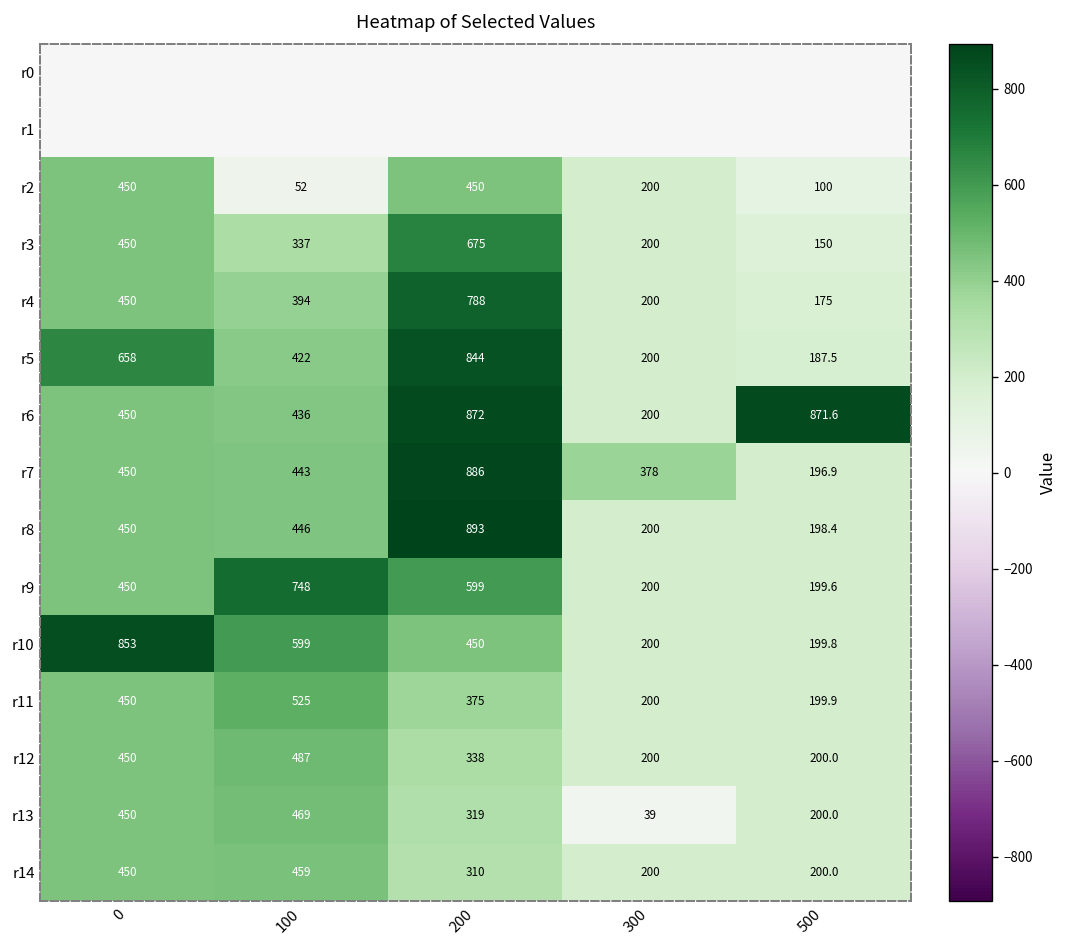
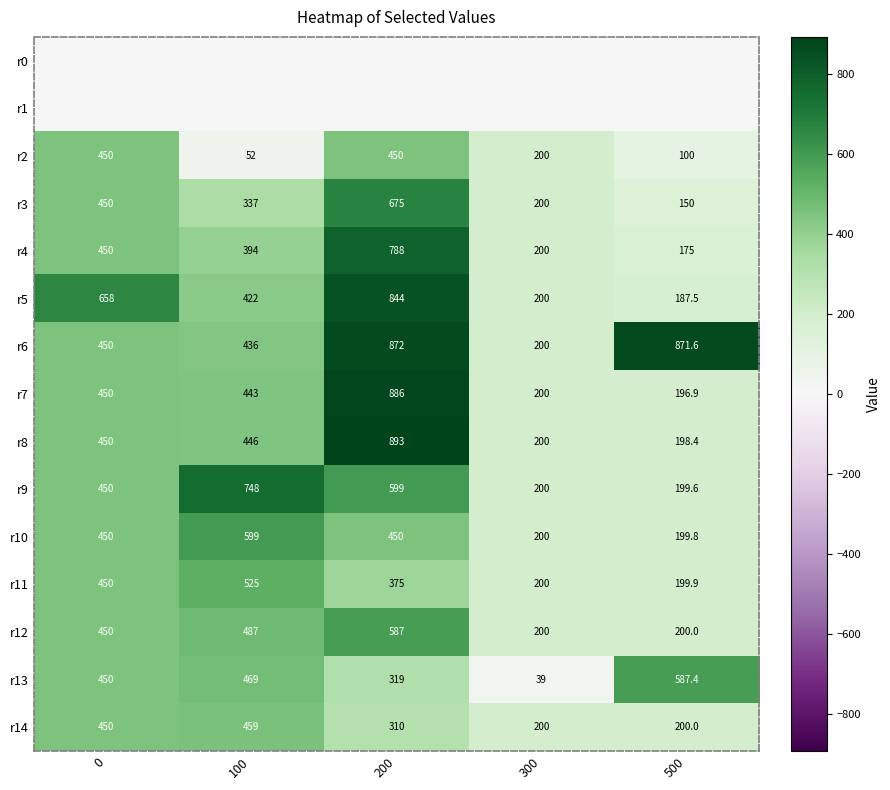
r7, 300: 378 -> 200
r10, 0: 853 -> 450
r12, 200: 338 -> 587
r13, 500: 200.0 -> 587.4
